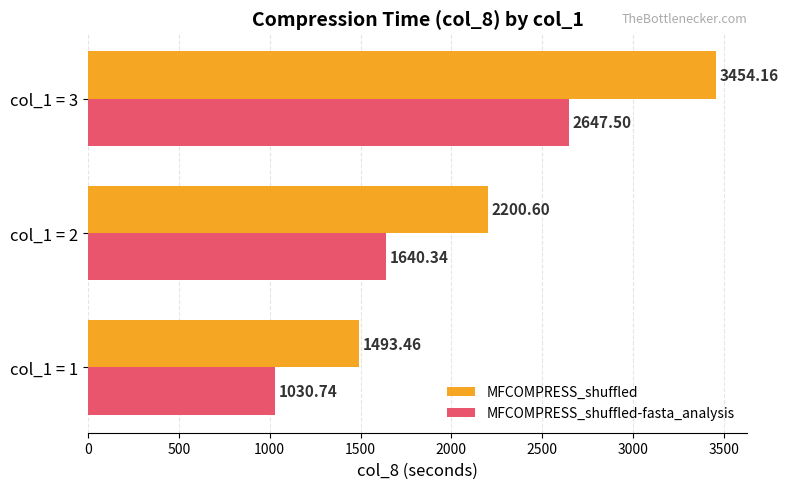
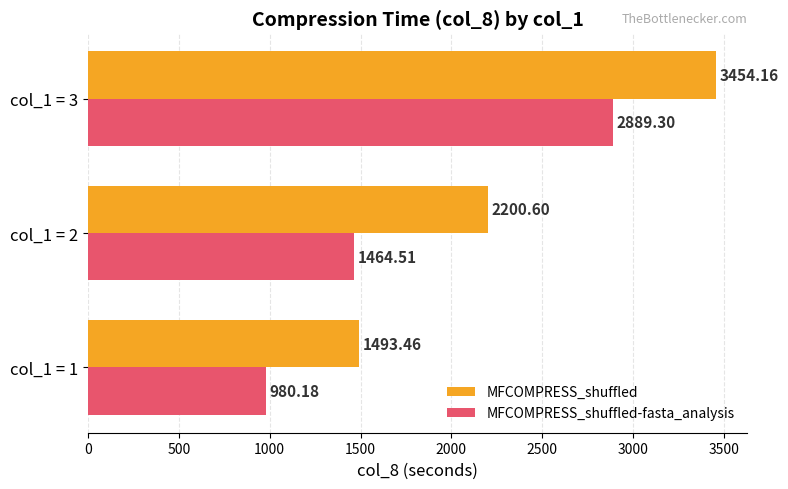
MFCOMPRESS_shuffled-fasta_analysis, col_1 = 3: 2647.50 -> 2889.30
MFCOMPRESS_shuffled-fasta_analysis, col_1 = 2: 1640.34 -> 1464.51
MFCOMPRESS_shuffled-fasta_analysis, col_1 = 1: 1030.74 -> 980.18
